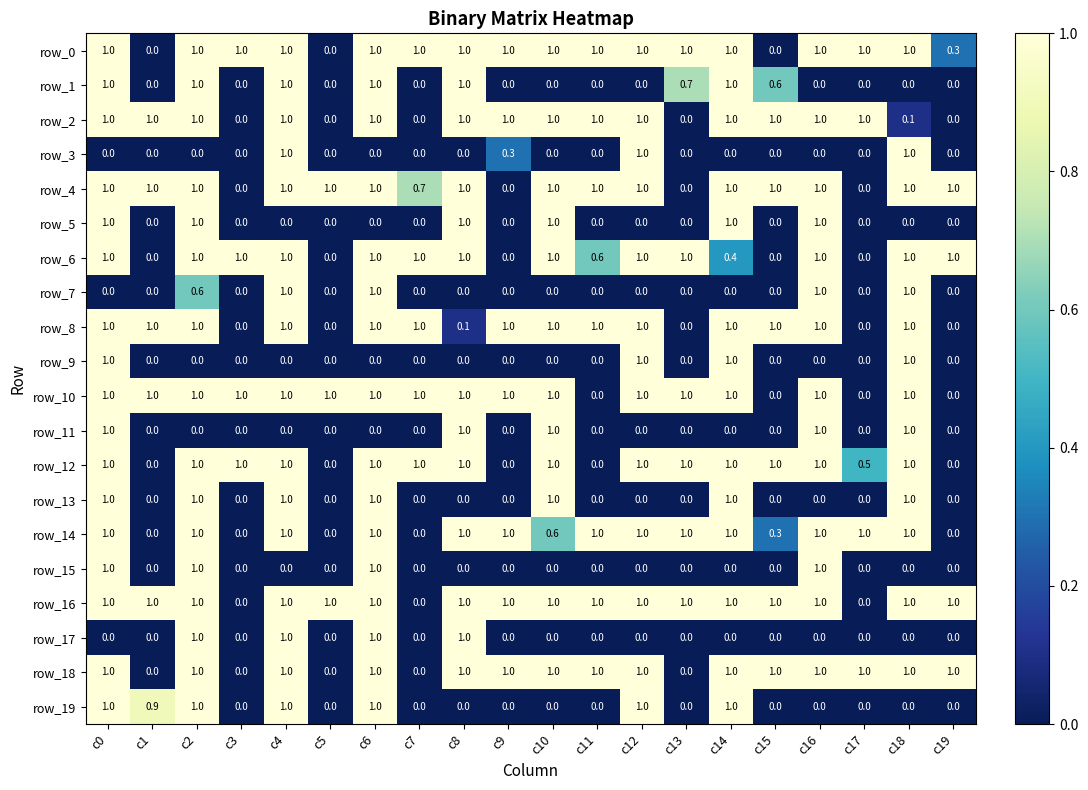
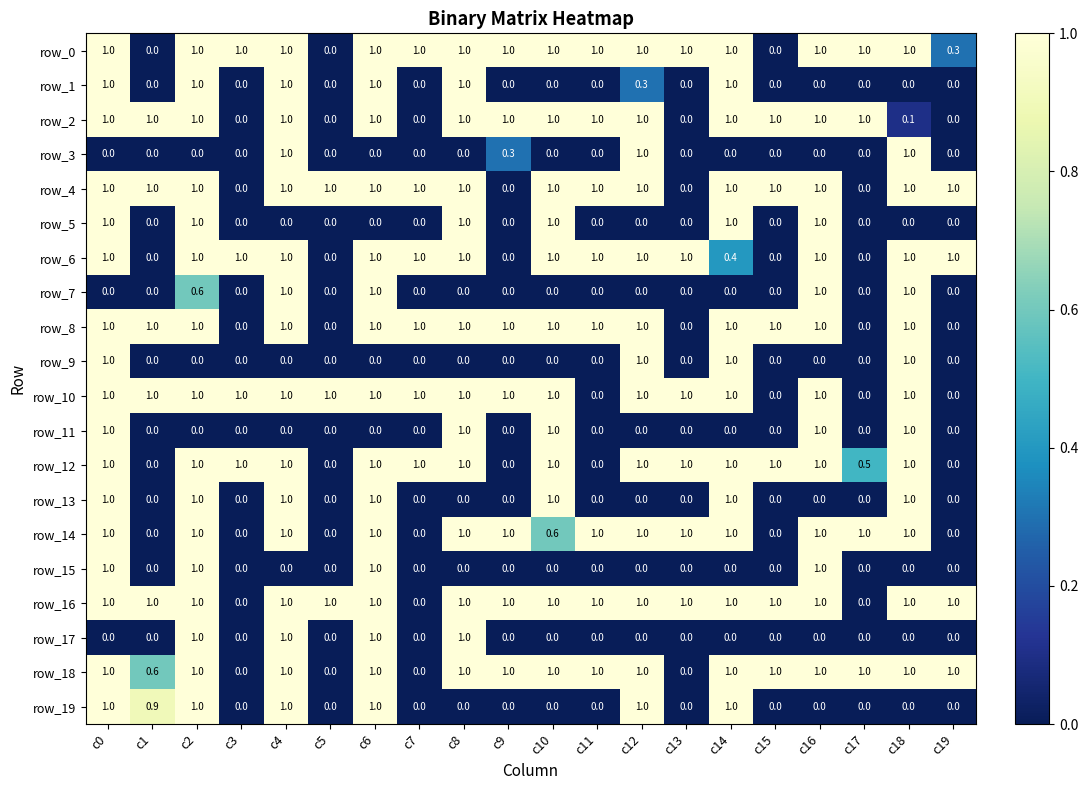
row_1, c12: 0.0 -> 0.3
row_1, c13: 0.7 -> 0.0
row_1, c15: 0.6 -> 0.0
row_4, c7: 0.7 -> 1.0
row_6, c11: 0.6 -> 1.0
row_8, c8: 0.1 -> 1.0
row_14, c15: 0.3 -> 0.0
row_18, c1: 0.0 -> 0.6
